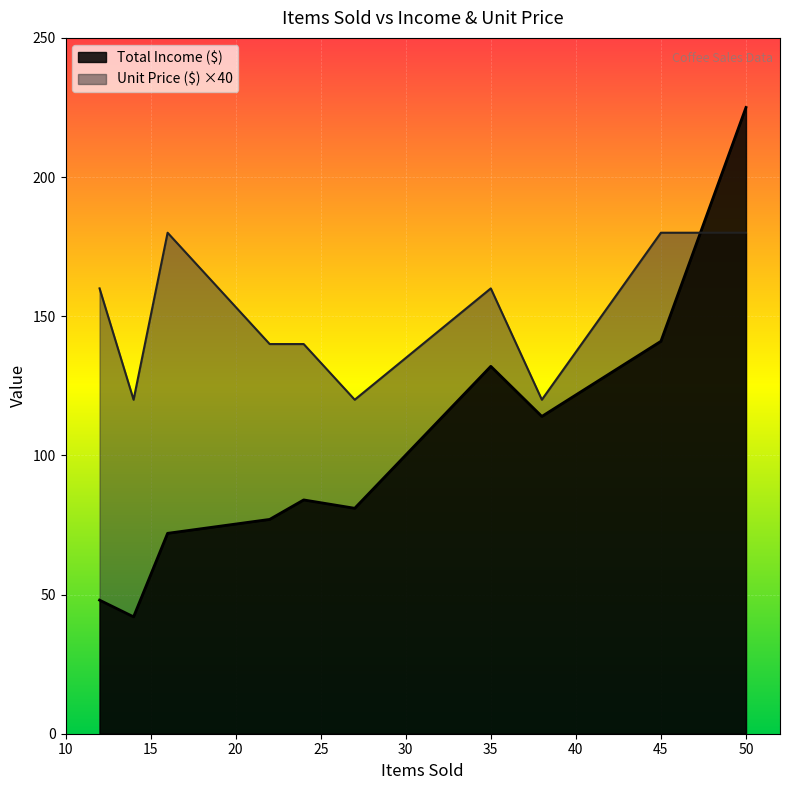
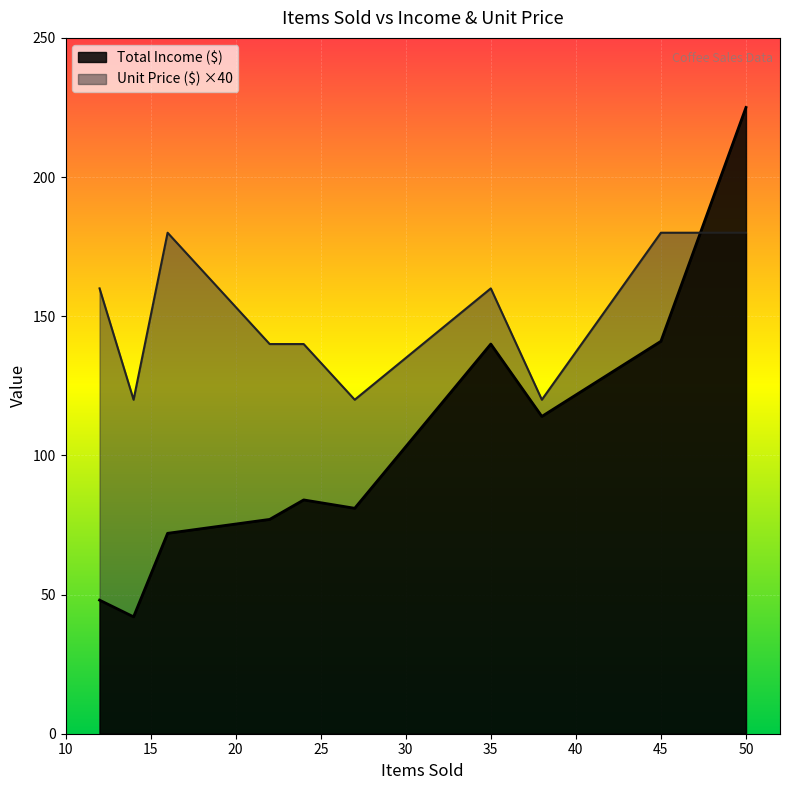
Total Income ($), 35: 132 -> 140
